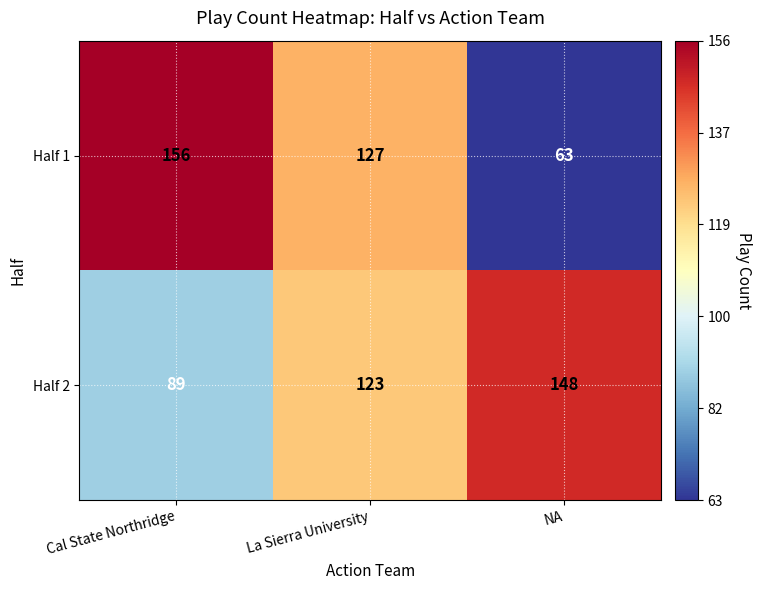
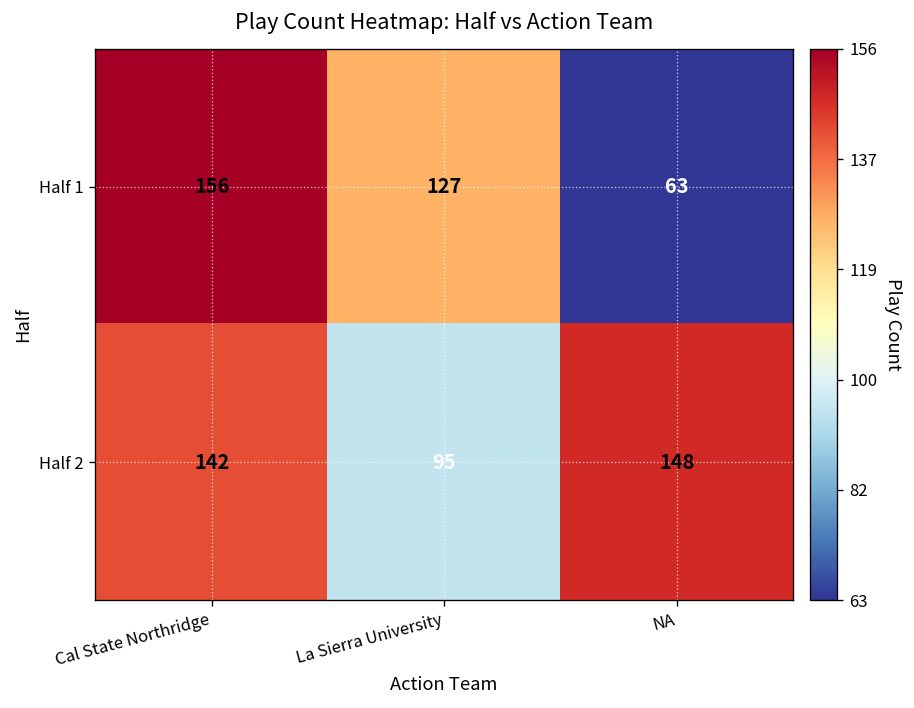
Half 2, Cal State Northridge: 89 -> 142
Half 2, La Sierra University: 123 -> 95
